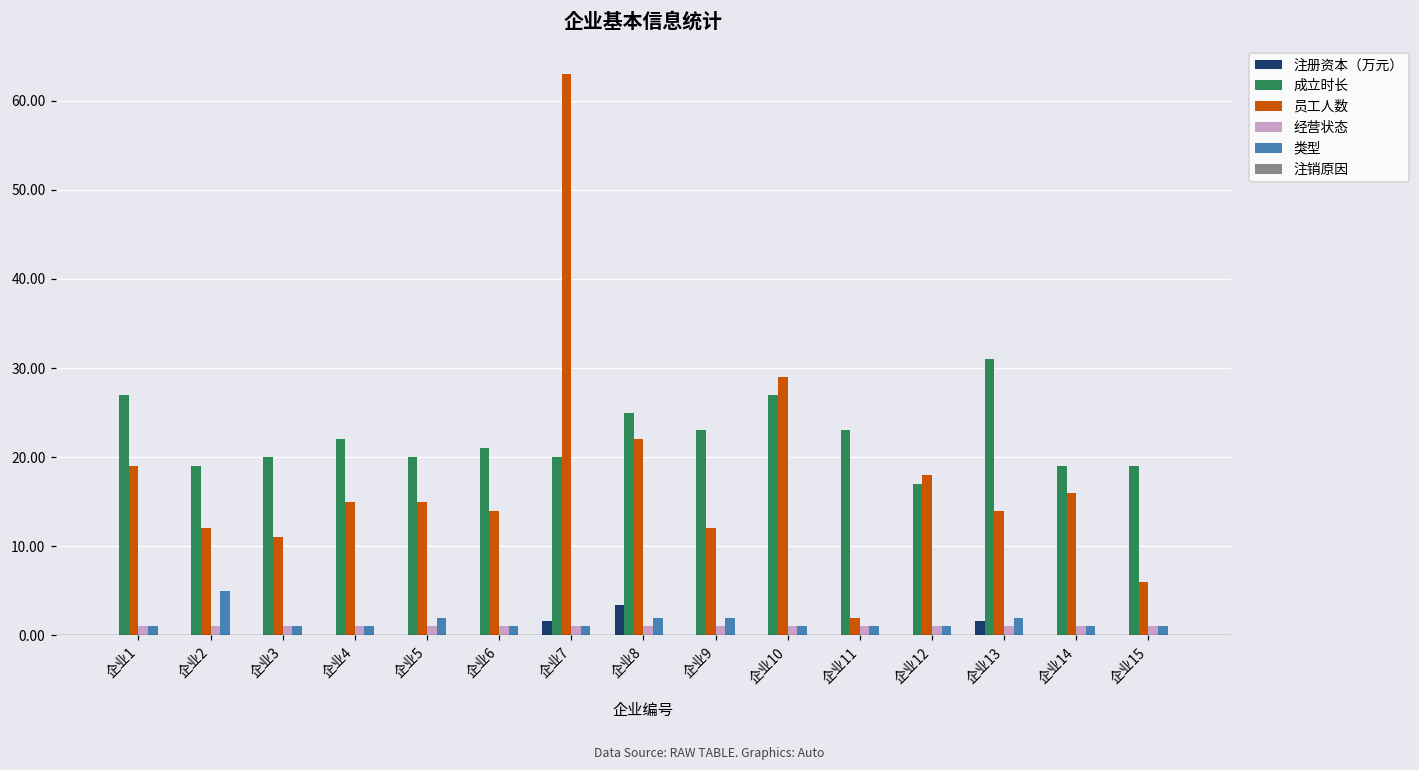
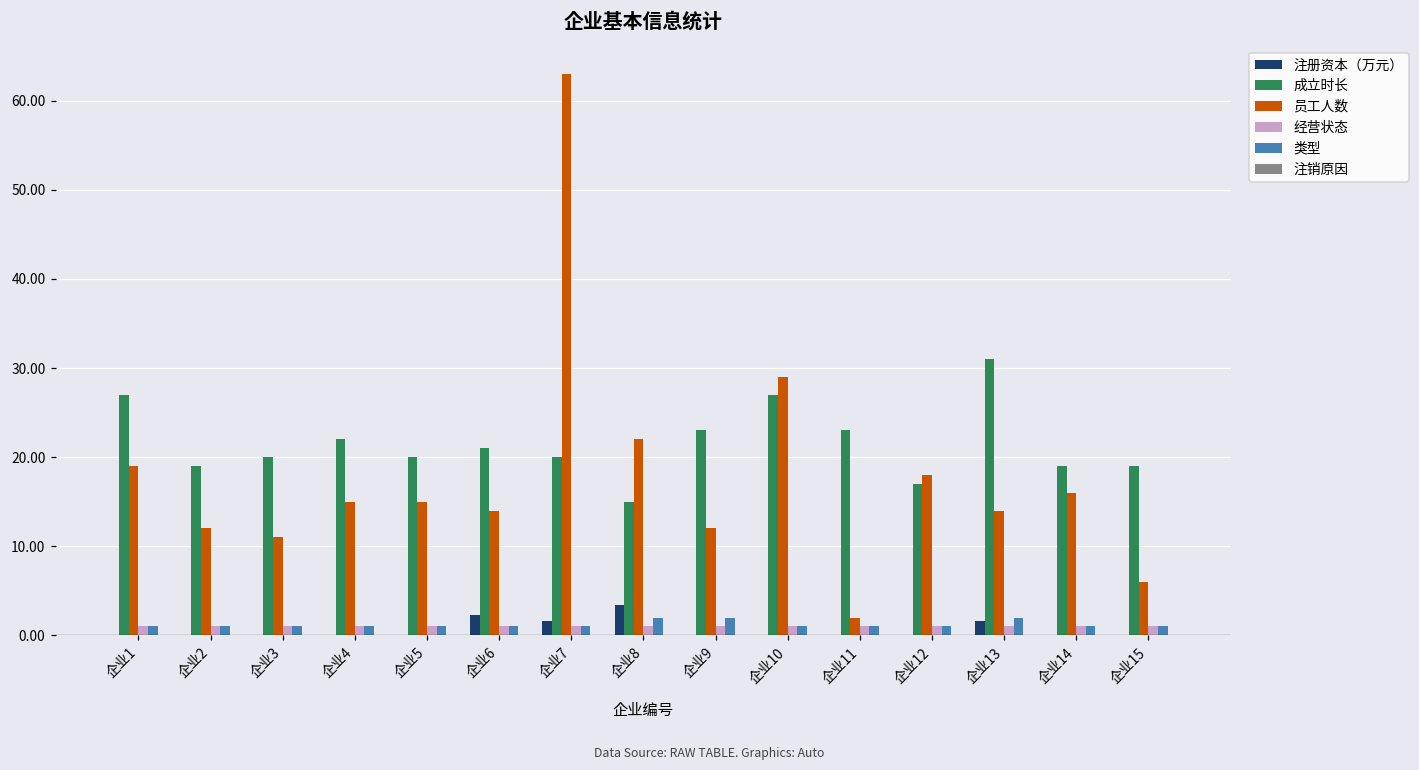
类型, 企业2: 5 -> 1
类型, 企业5: 2 -> 1
注册资本（万元）, 企业6: 0 -> 2
成立时长, 企业8: 25 -> 15
